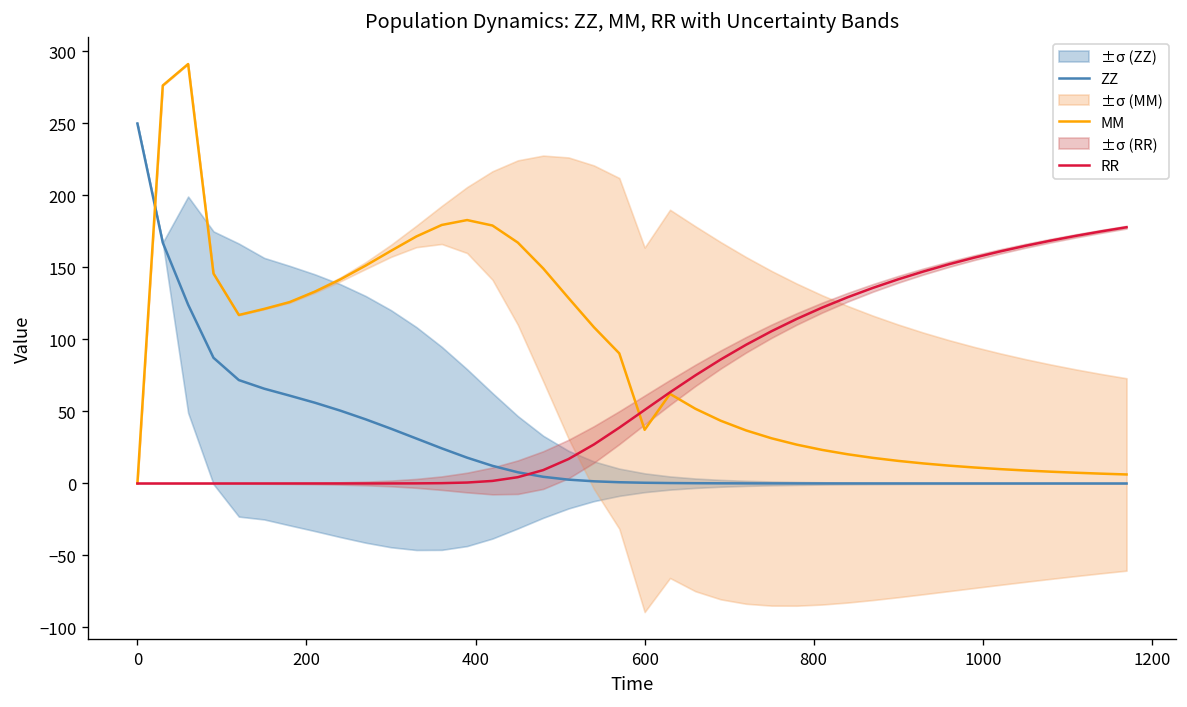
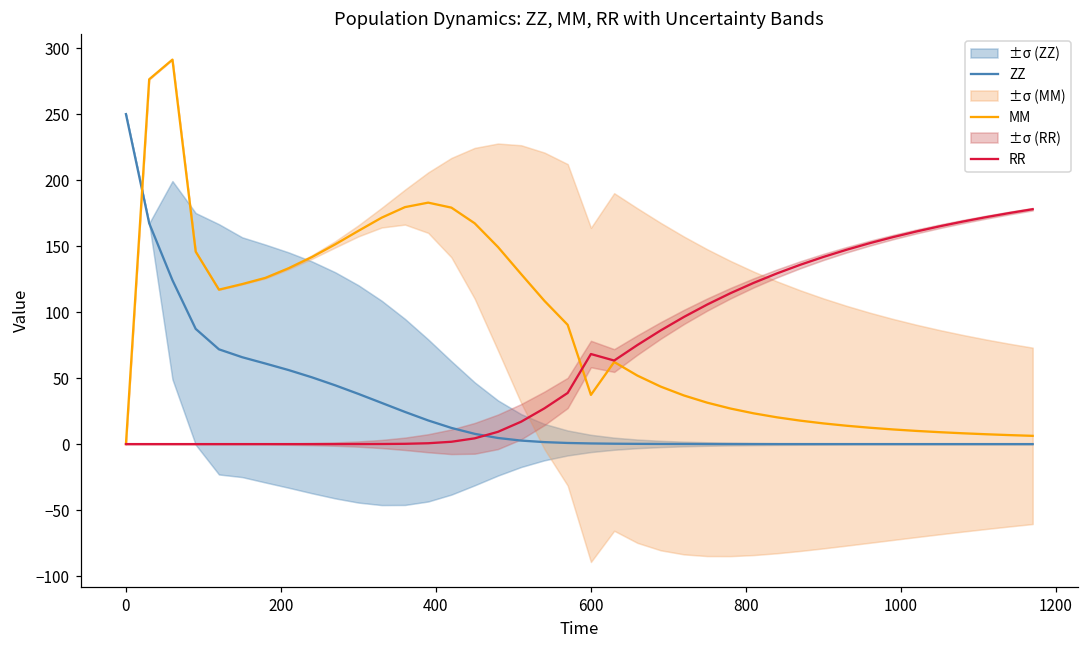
RR, 600: 51 -> 68
